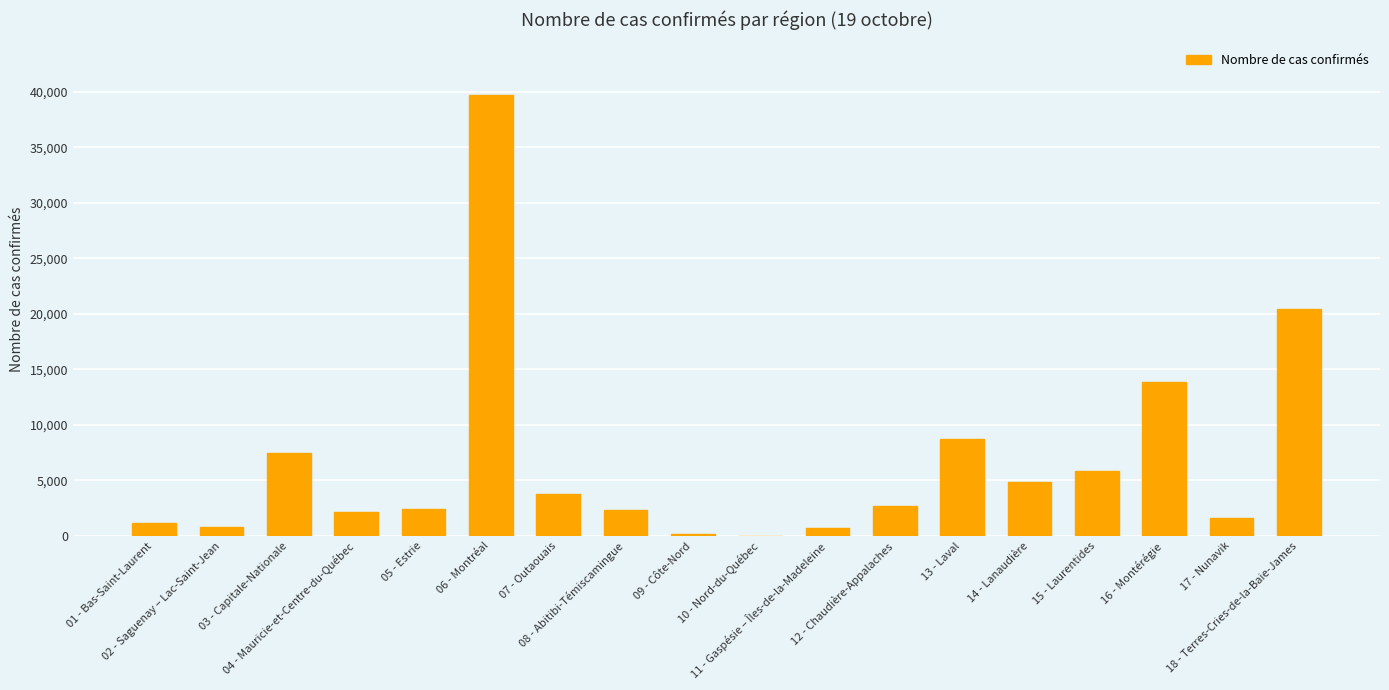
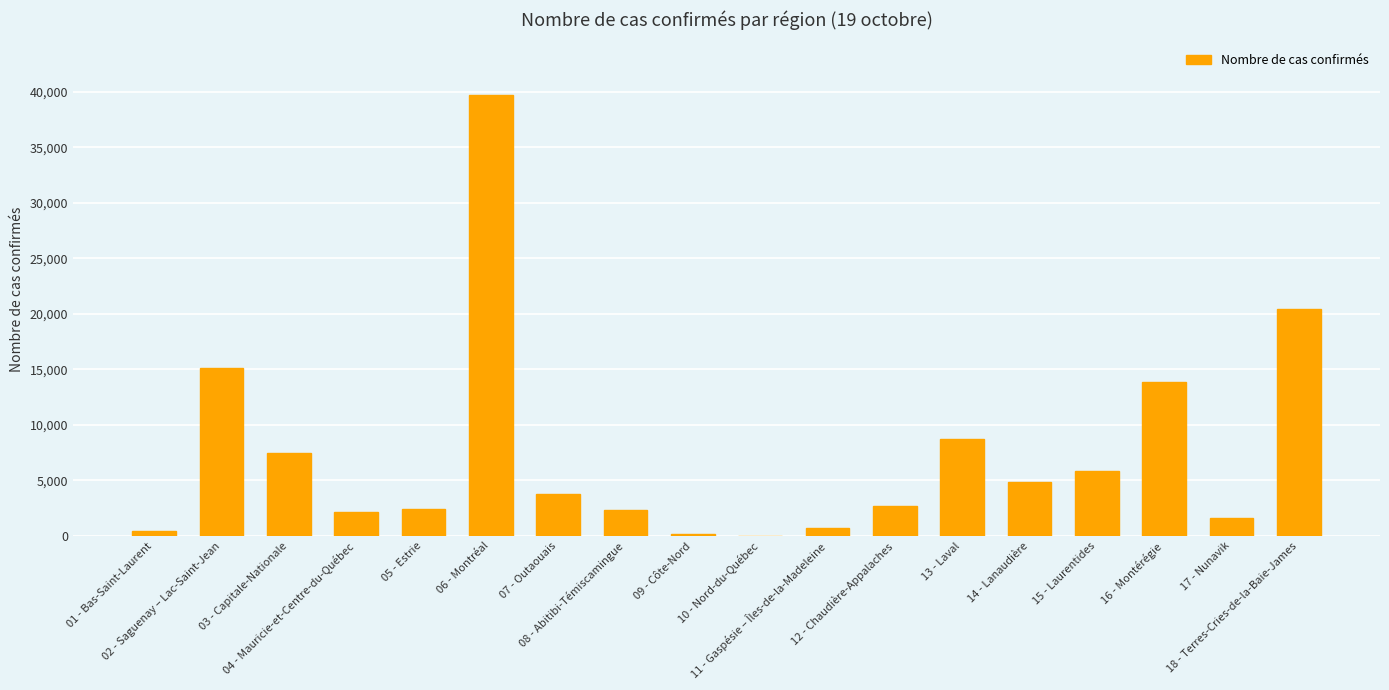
01 - Bas-Saint-Laurent: 1,200 -> 400
02 - Saguenay – Lac-Saint-Jean: 800 -> 15,200
